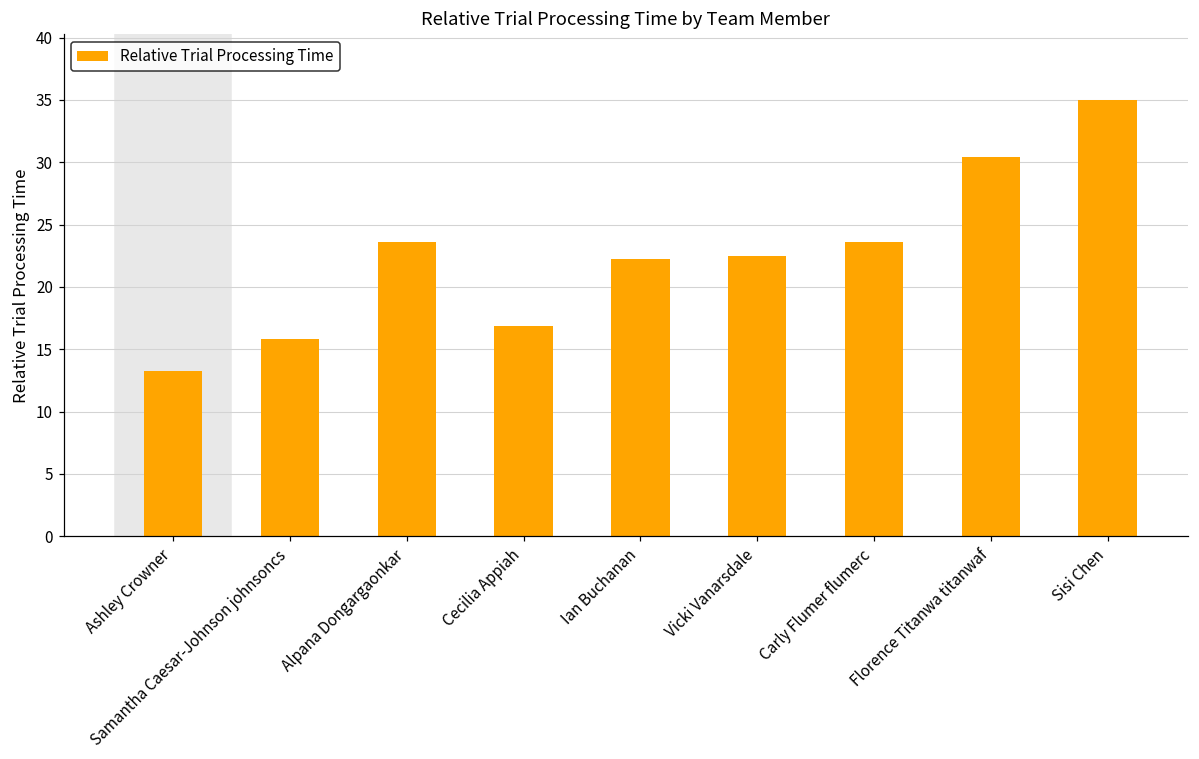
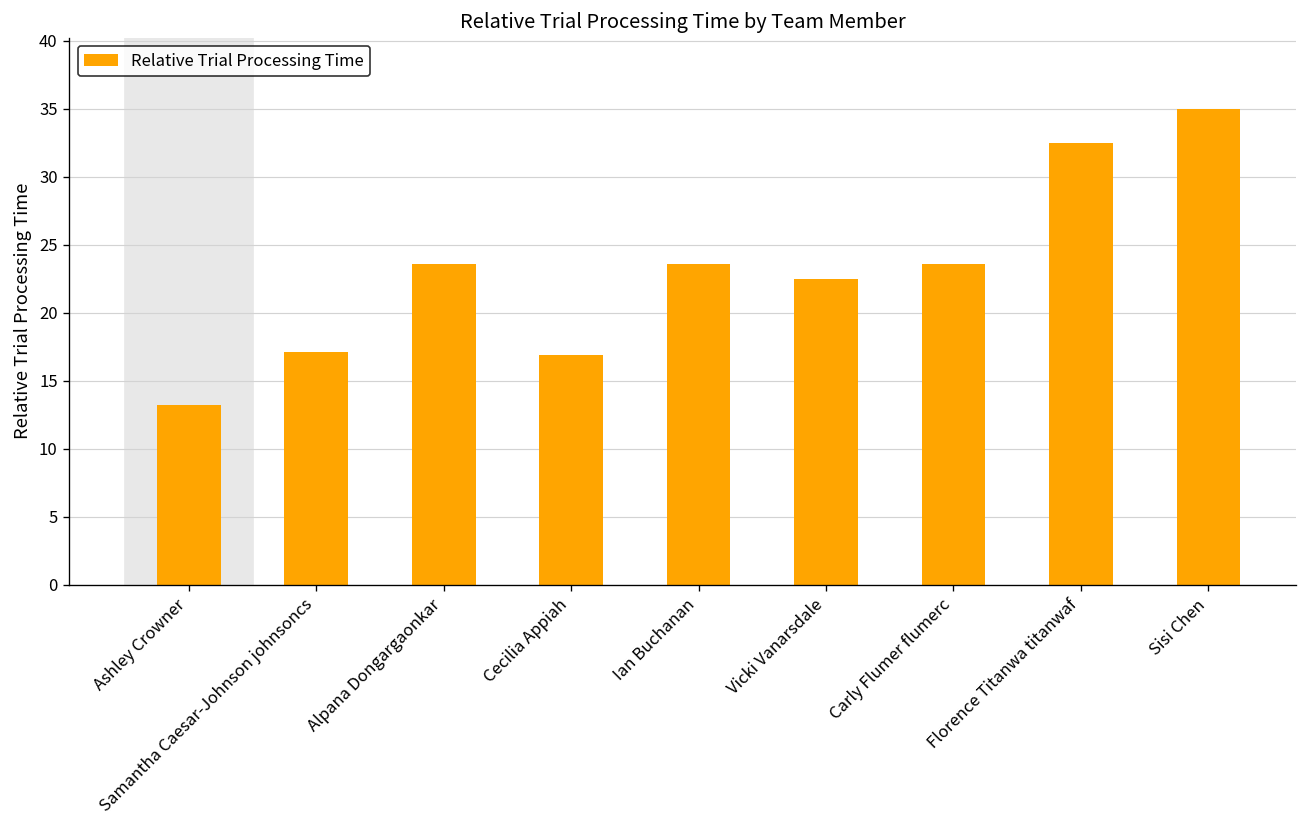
Samantha Caesar-Johnson johnsoncs: 15.8 -> 17.1
Ian Buchanan: 22.3 -> 23.6
Florence Titanwa titanwaf: 30.4 -> 32.5
